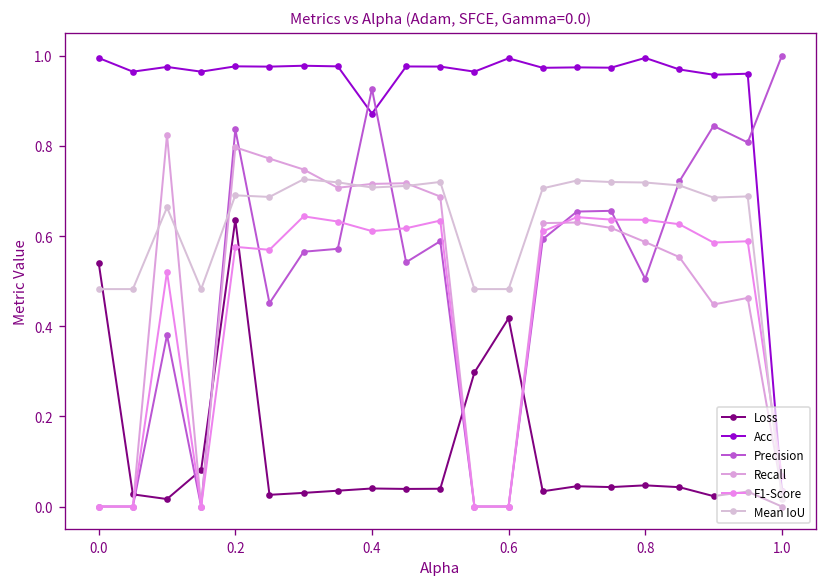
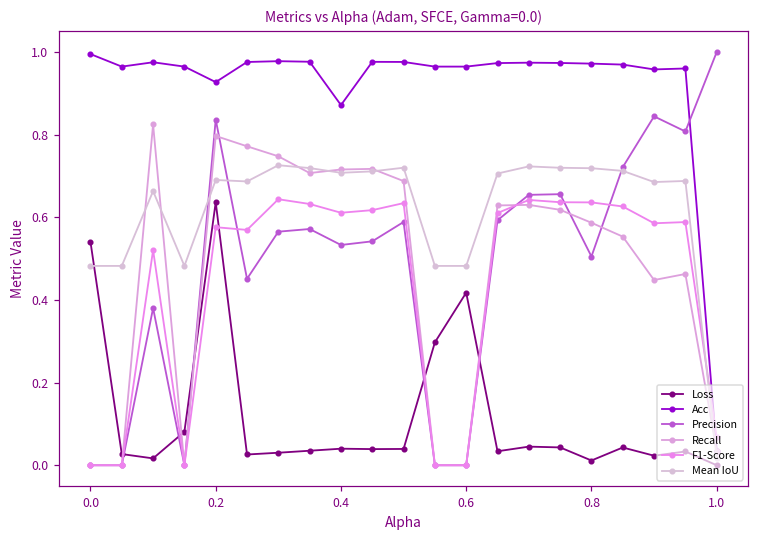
Acc, 0.2: 0.98 -> 0.93
Precision, 0.4: 0.93 -> 0.53
Acc, 0.6: 0.99 -> 0.96
Loss, 0.8: 0.05 -> 0.01
Acc, 0.8: 1.00 -> 0.97
